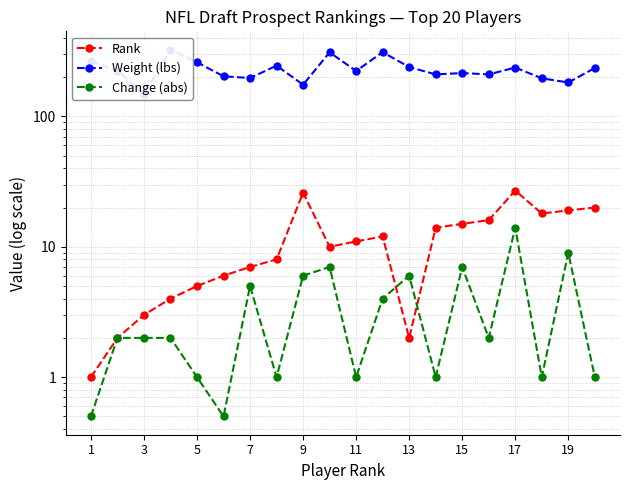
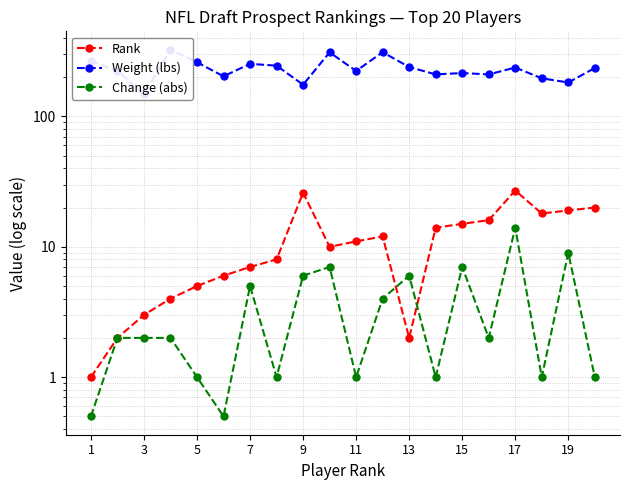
Weight (lbs), 7: 200 -> 250
